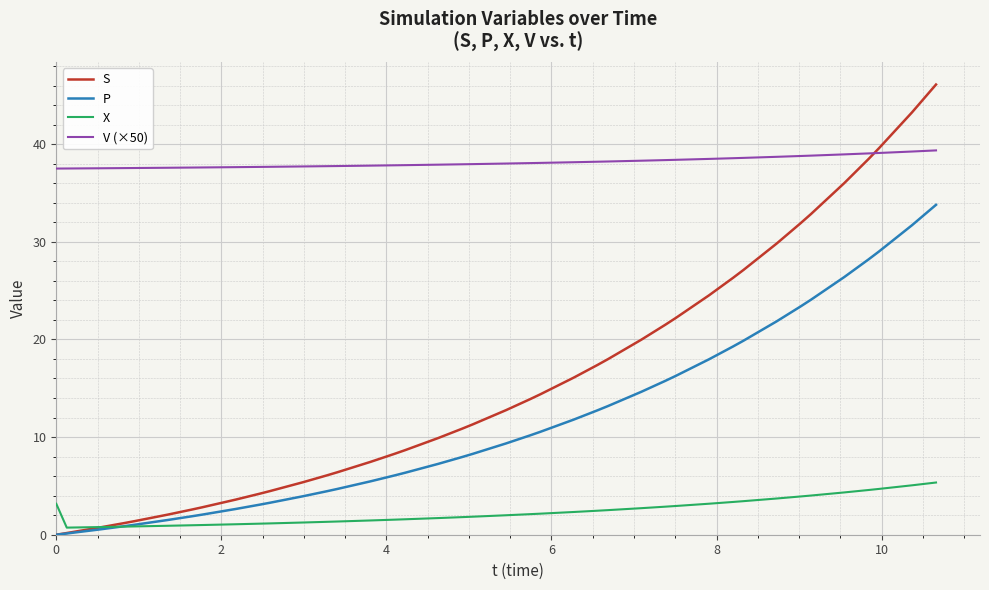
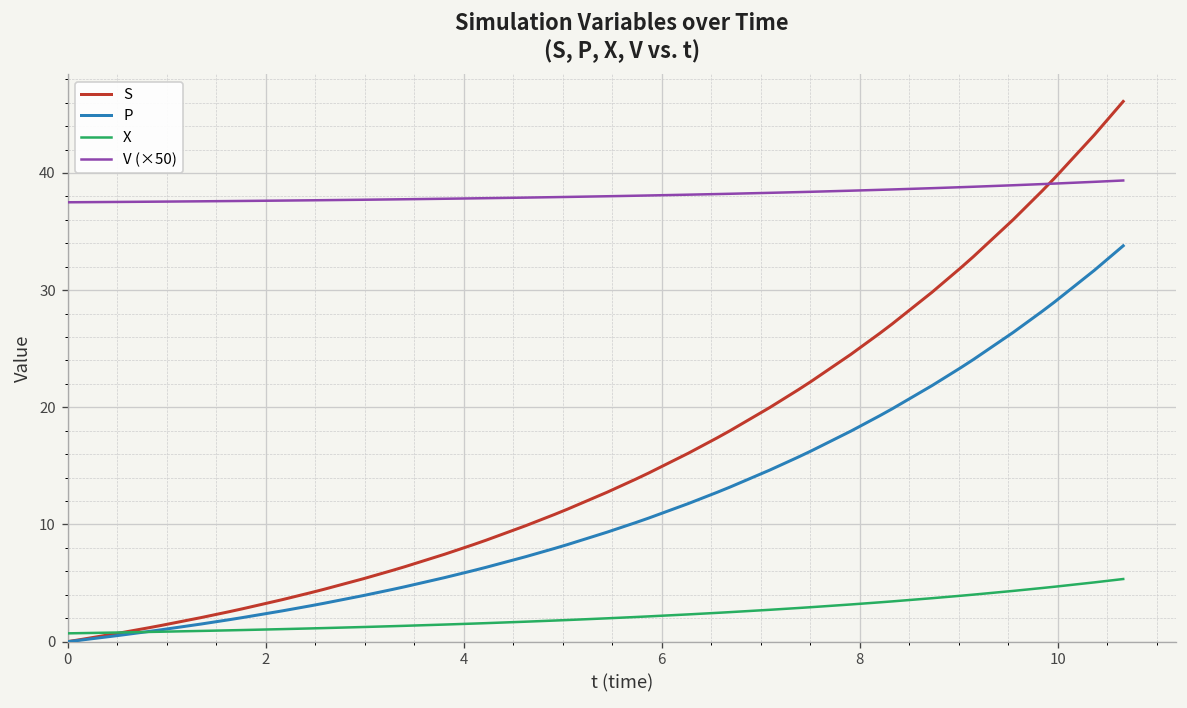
X, 0: 3 -> 1
